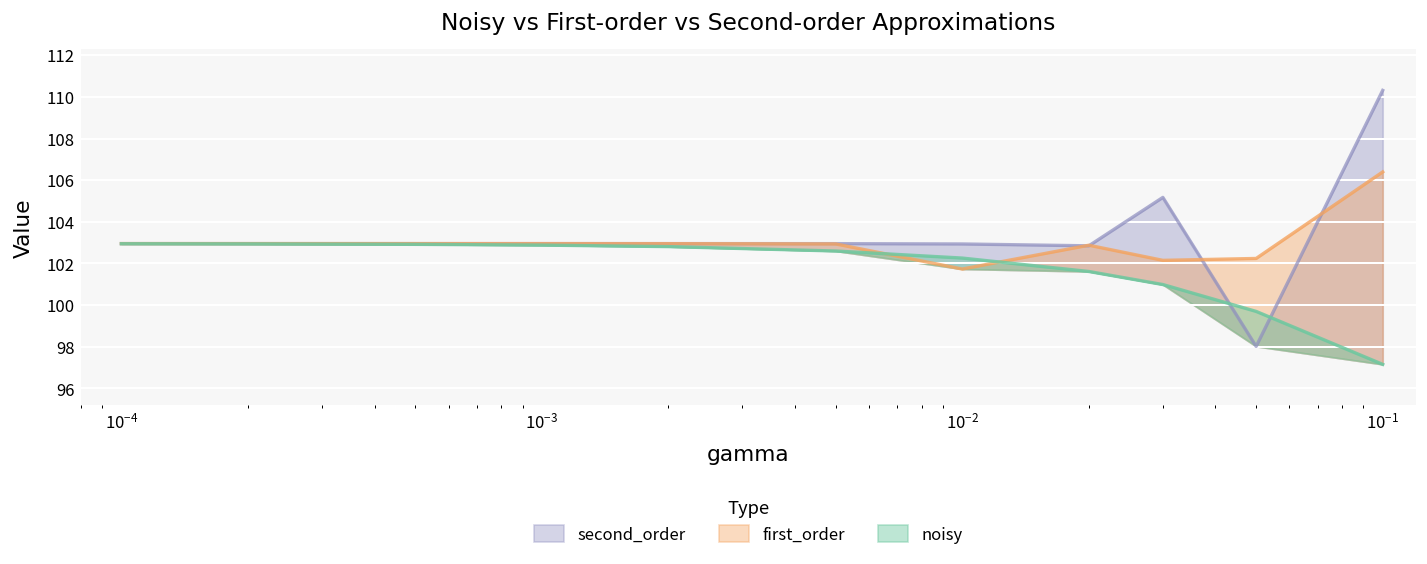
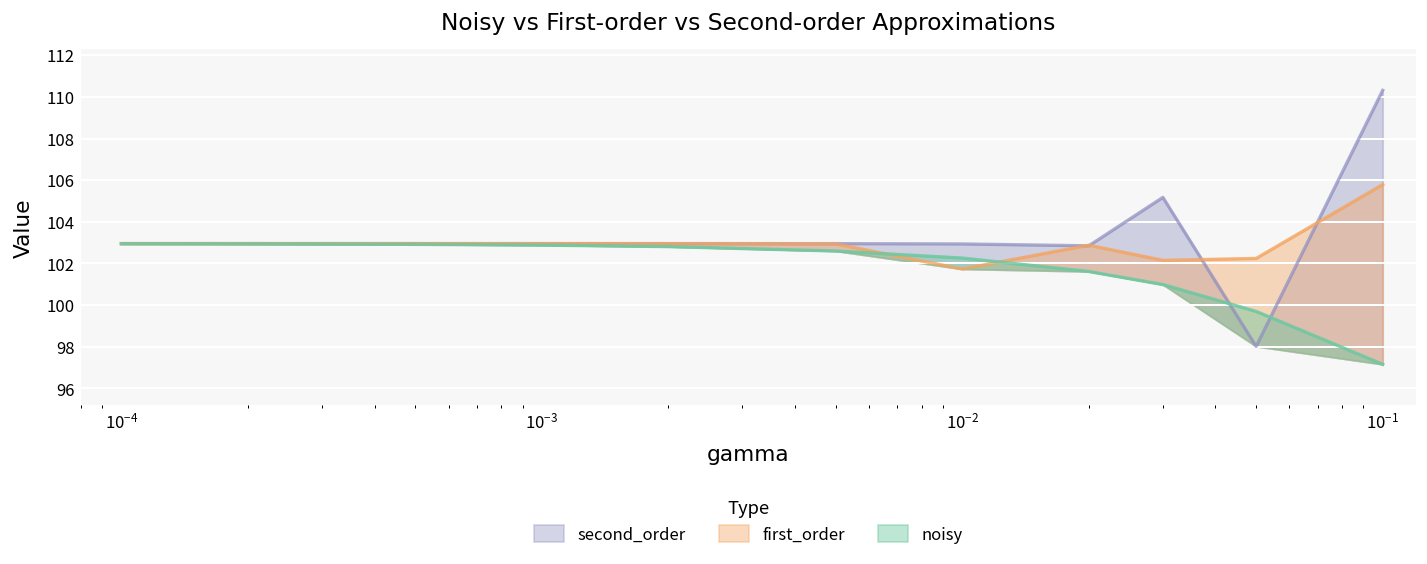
first_order, 10^-1: 106.4 -> 105.8
